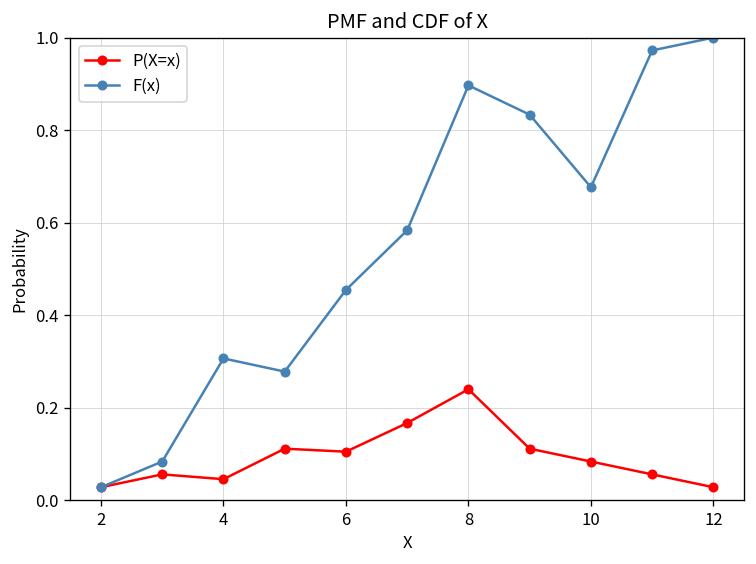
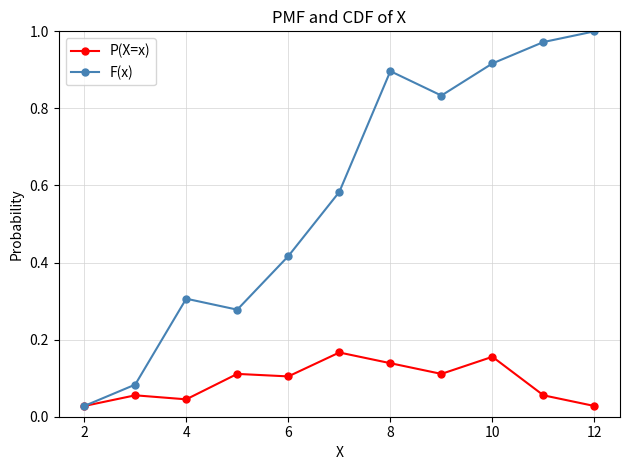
F(x), 6: 0.45 -> 0.42
P(X=x), 8: 0.24 -> 0.14
P(X=x), 10: 0.08 -> 0.16
F(x), 10: 0.68 -> 0.92
